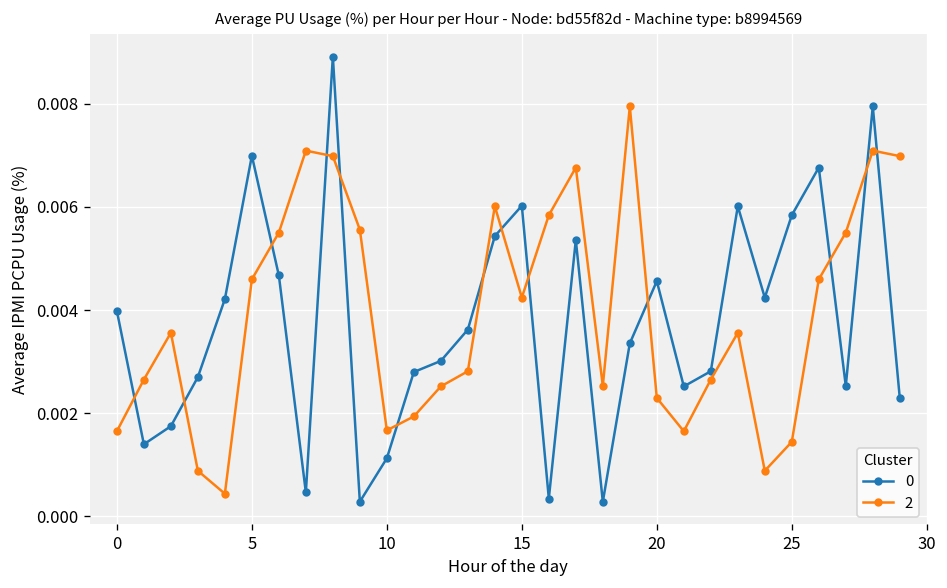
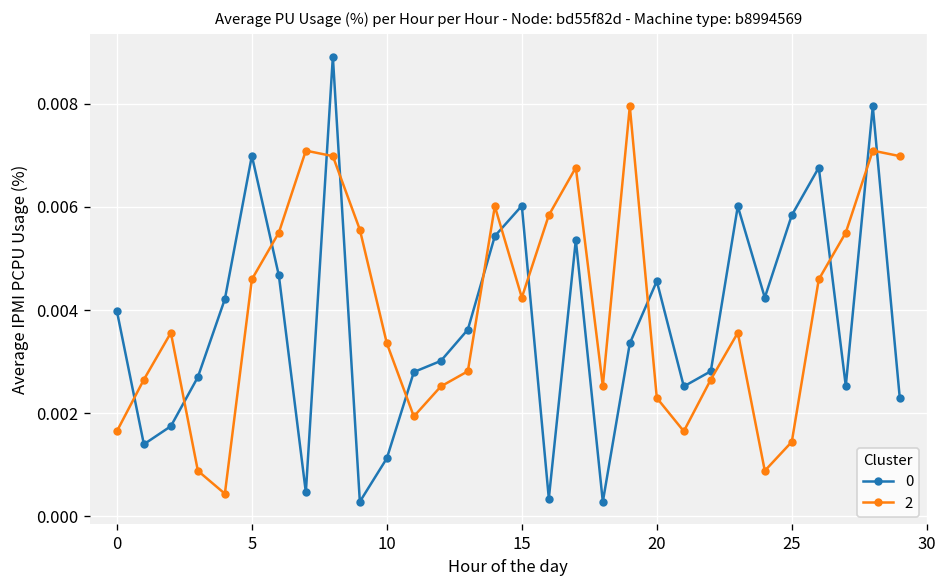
2, 10: 0.0017 -> 0.0034
